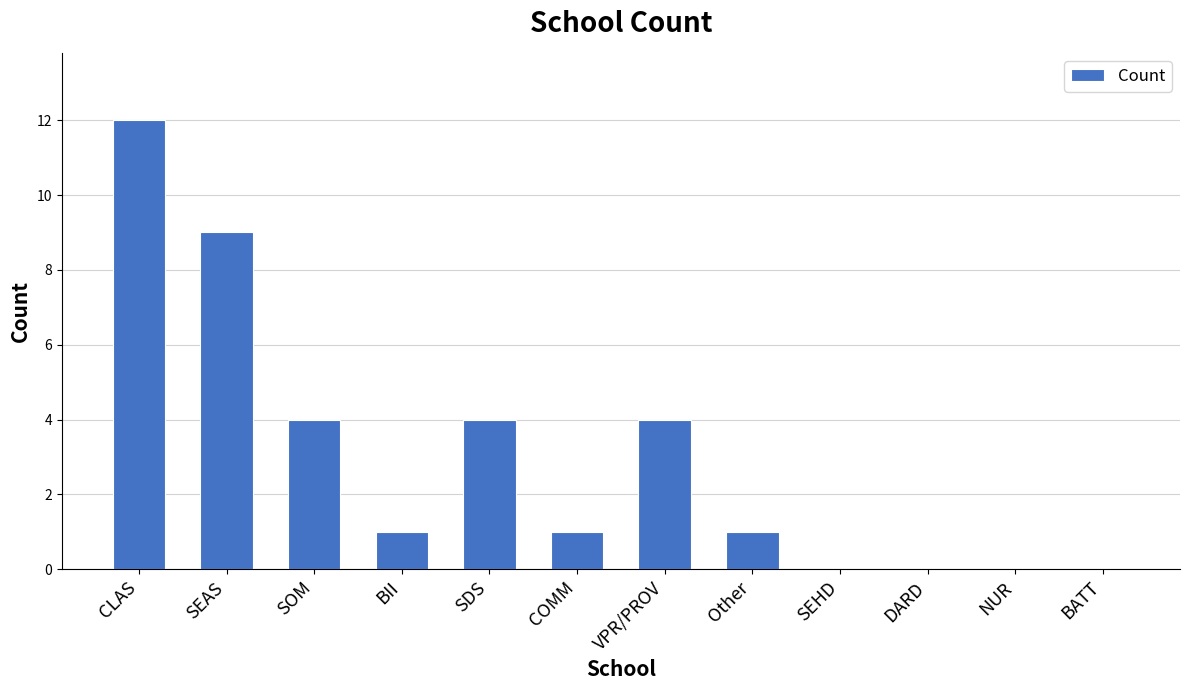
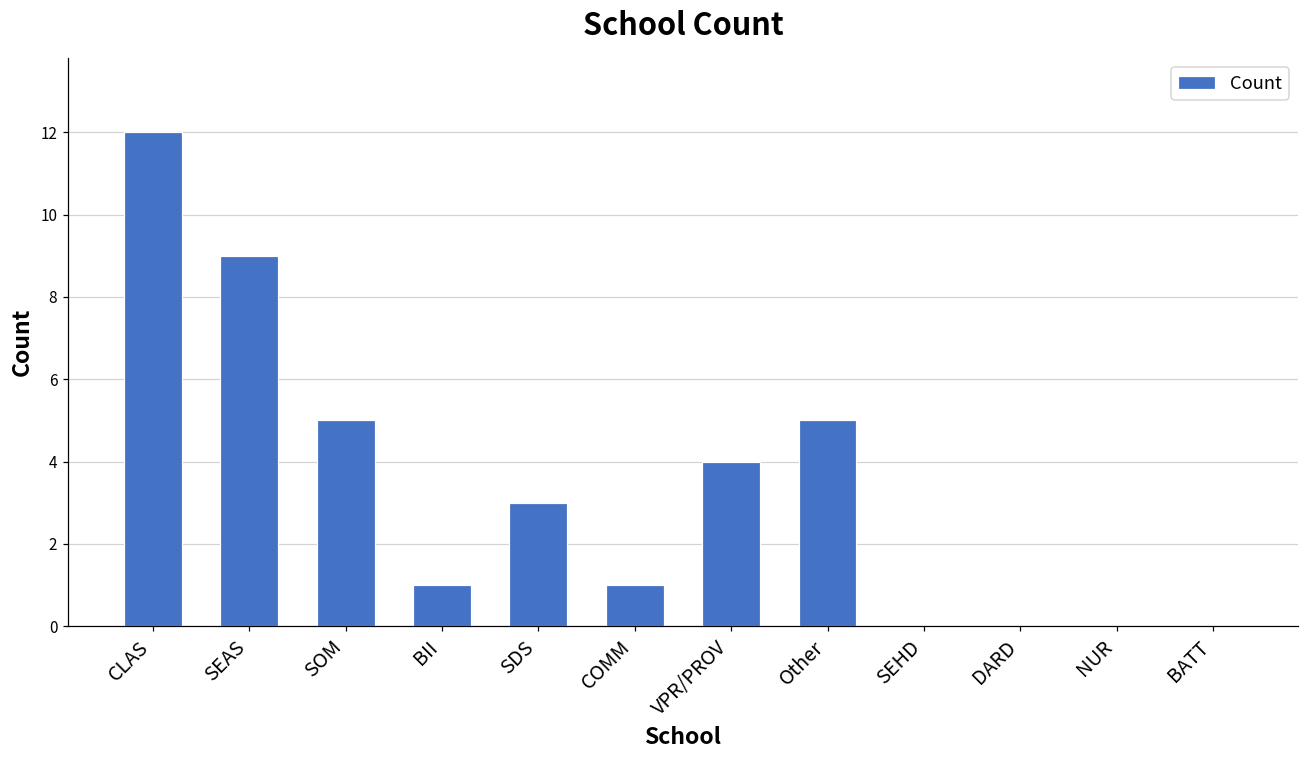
SOM: 4 -> 5
SDS: 4 -> 3
Other: 1 -> 5
